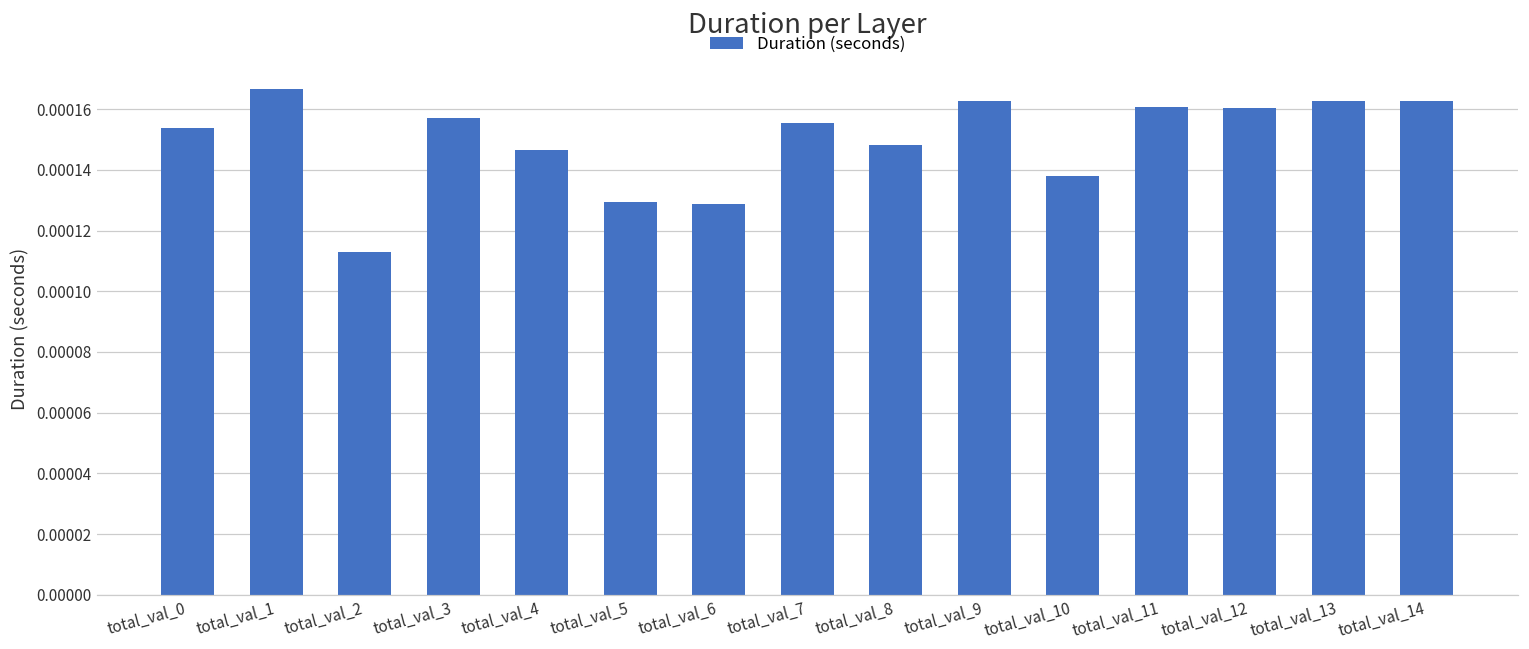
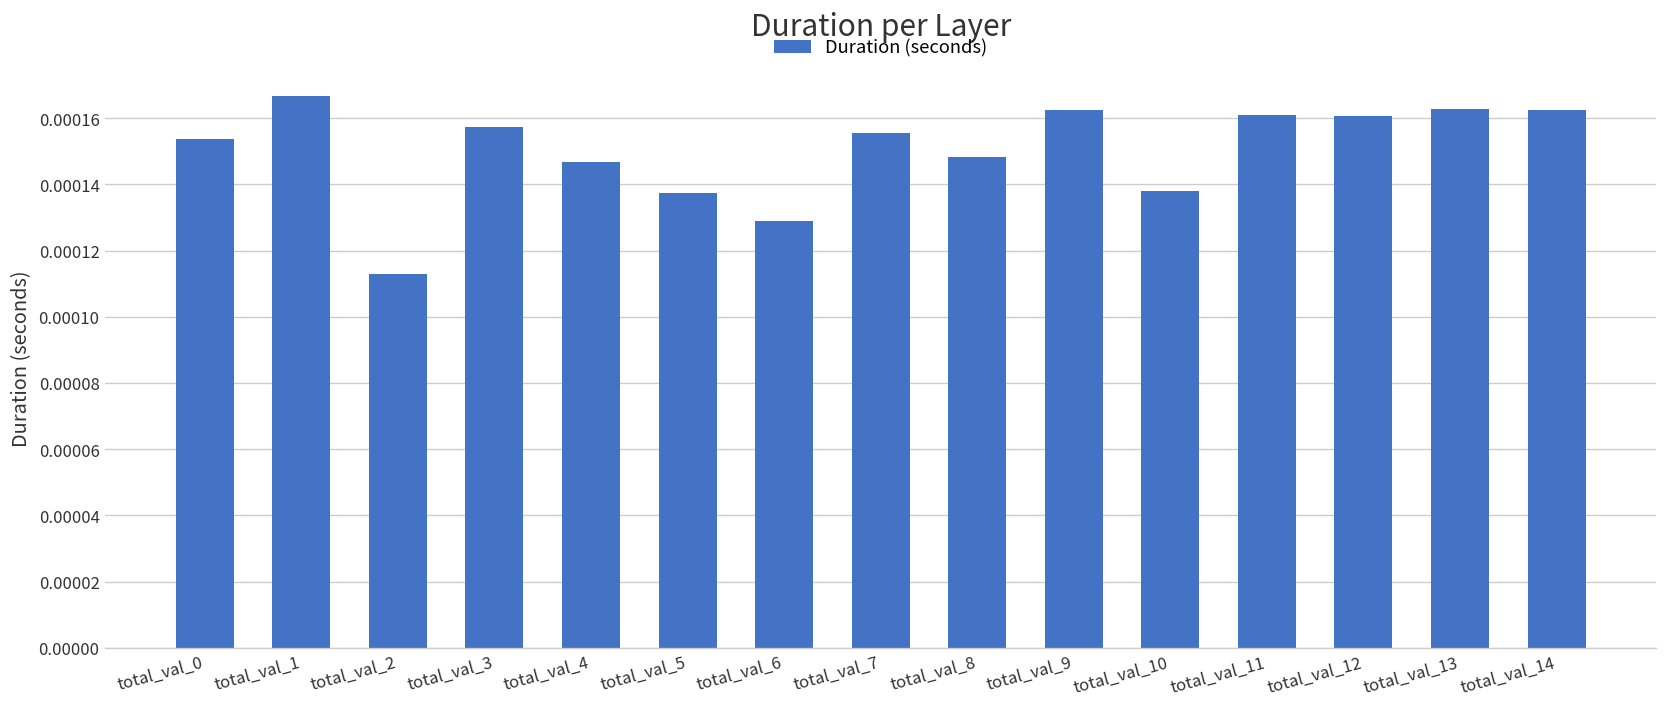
total_val_5: 0.000129 -> 0.000137
